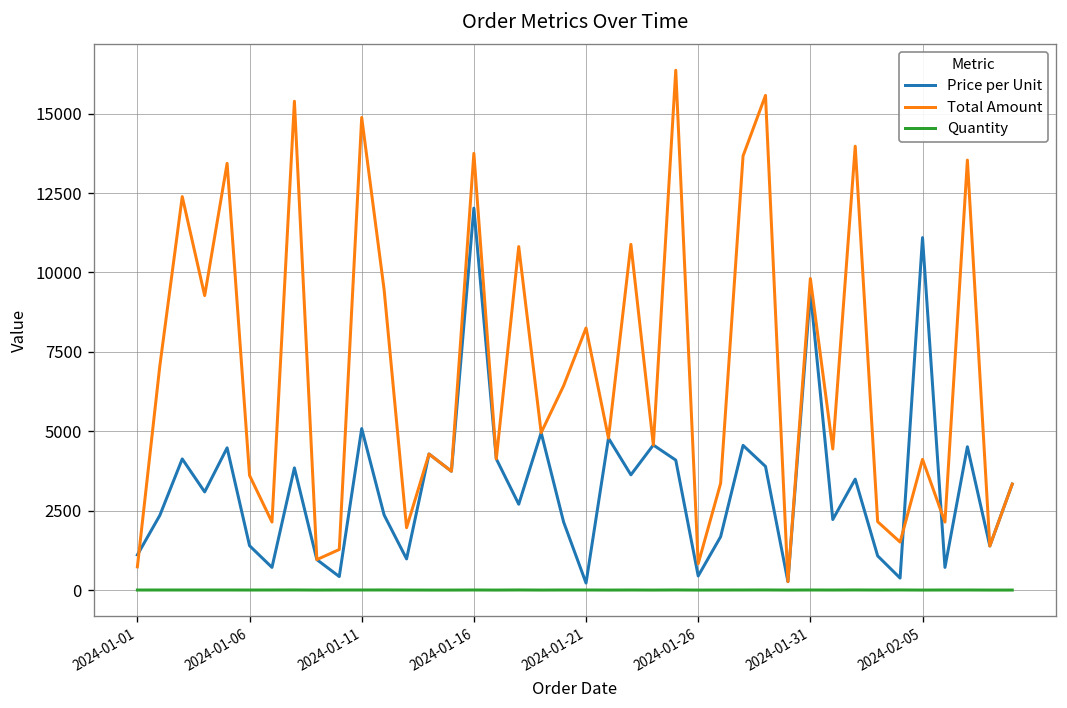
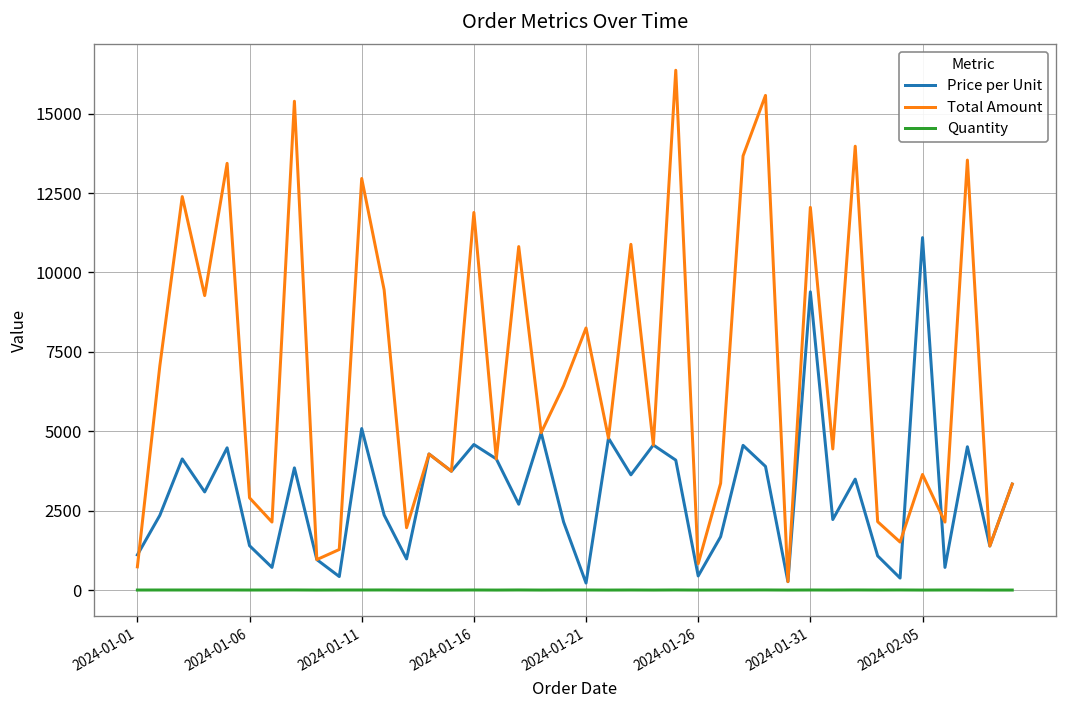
Total Amount, 2024-01-06: 3600 -> 2900
Total Amount, 2024-01-11: 14900 -> 13000
Price per Unit, 2024-01-16: 12000 -> 4600
Total Amount, 2024-01-16: 13800 -> 11900
Total Amount, 2024-01-31: 9800 -> 12100
Total Amount, 2024-02-05: 4100 -> 3600
